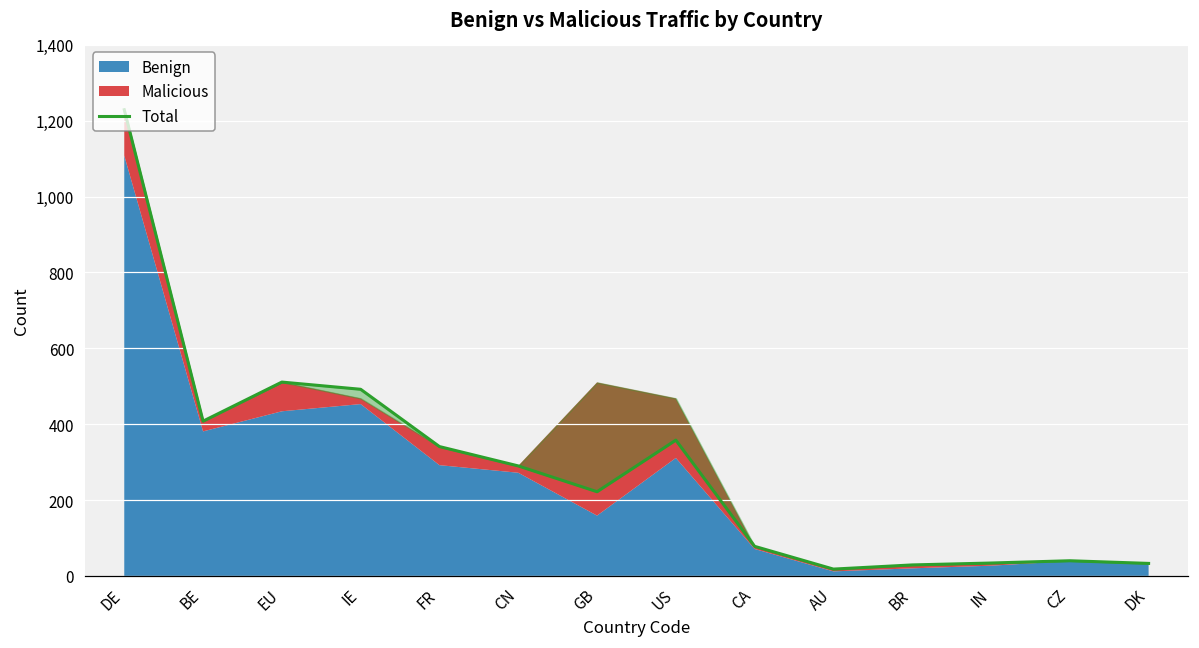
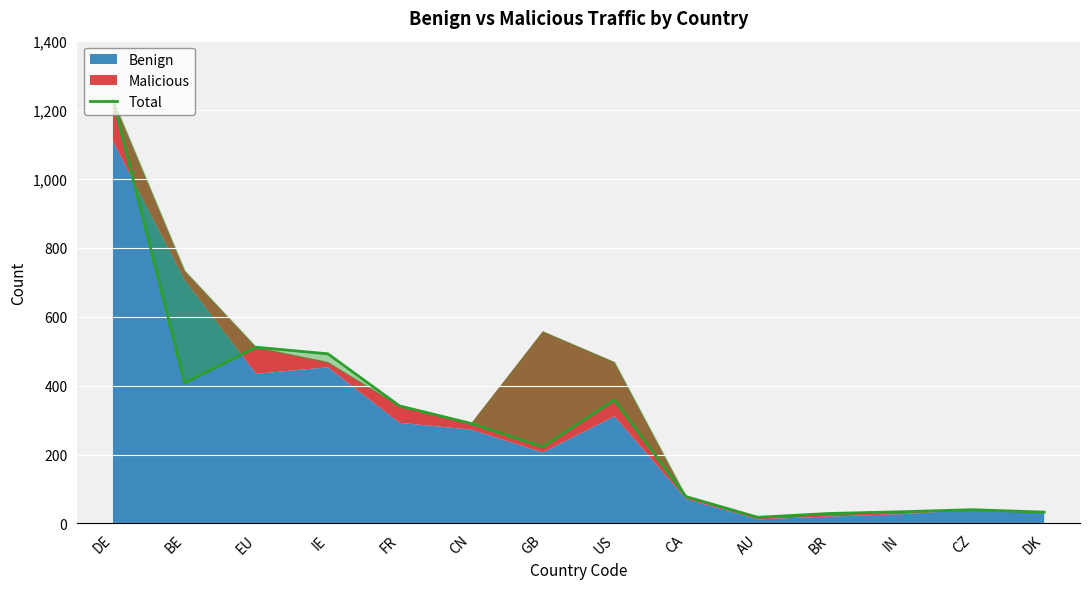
Benign, BE: 380 -> 710
Benign, GB: 160 -> 210
